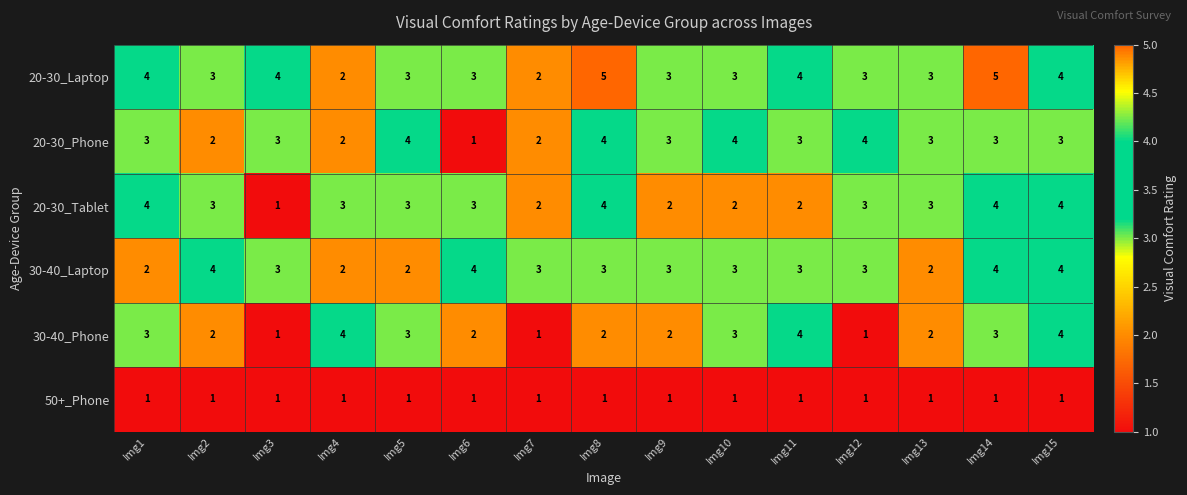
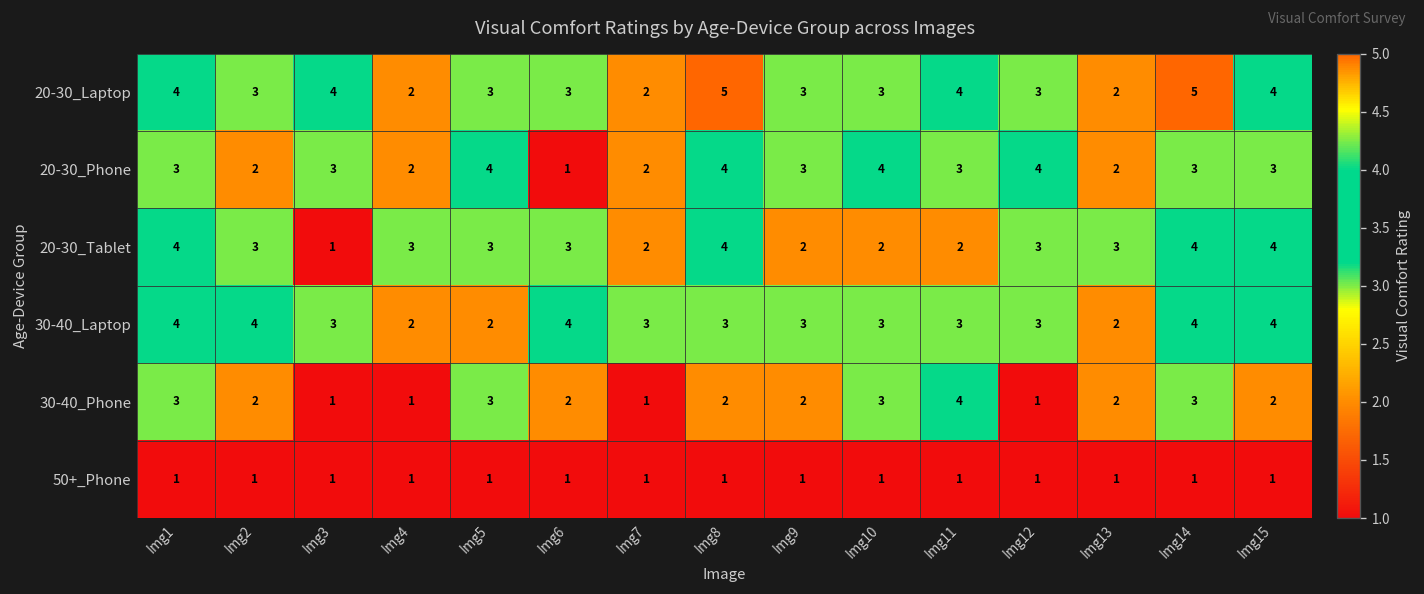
20-30_Laptop, Img13: 3 -> 2
20-30_Phone, Img13: 3 -> 2
30-40_Laptop, Img1: 2 -> 4
30-40_Phone, Img4: 4 -> 1
30-40_Phone, Img15: 4 -> 2
